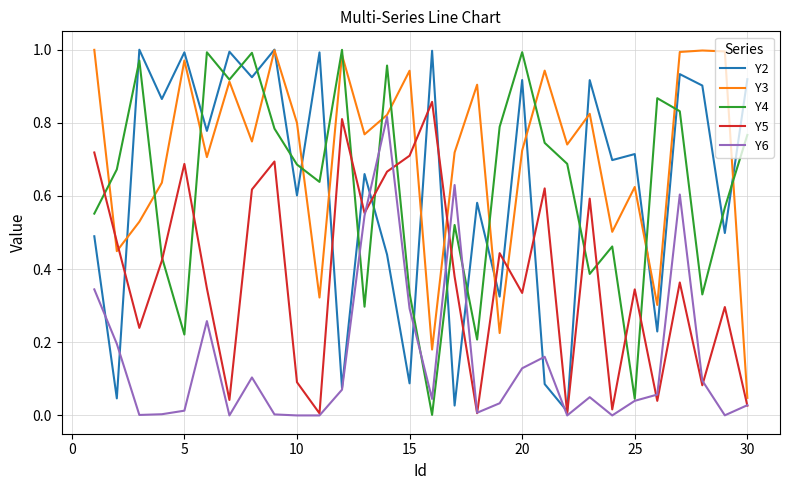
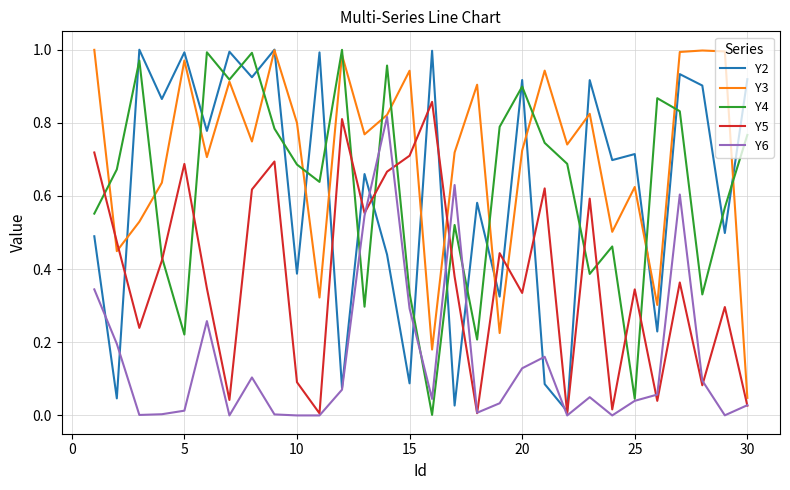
Y2, 10: 0.60 -> 0.39
Y4, 20: 0.99 -> 0.90
